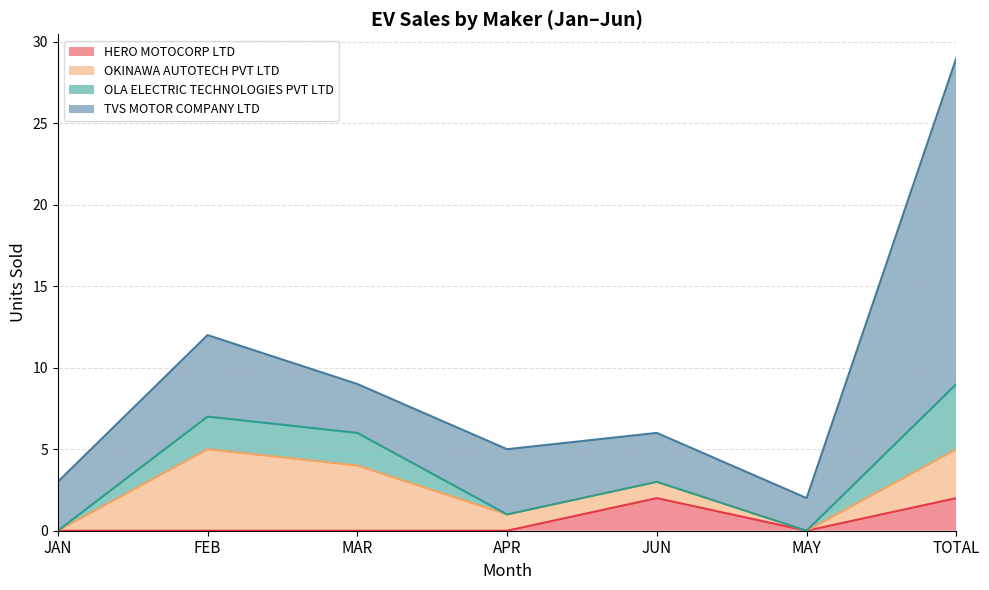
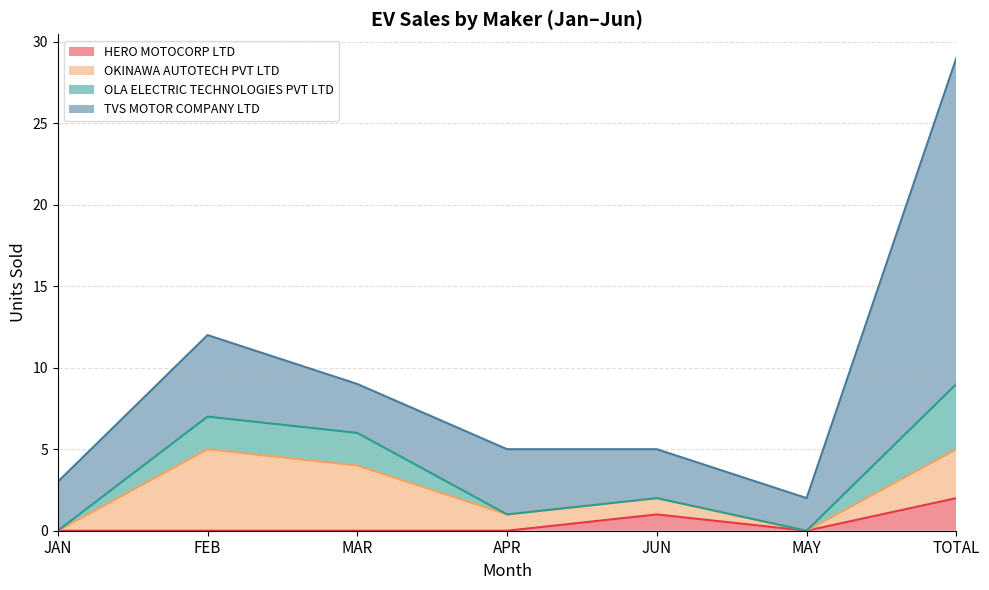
HERO MOTOCORP LTD, JUN: 2 -> 1
